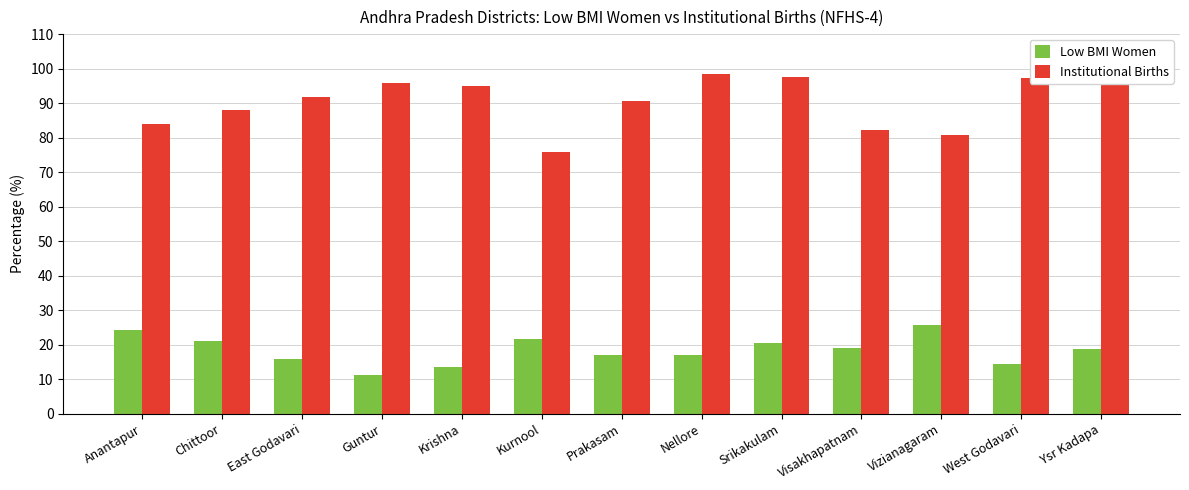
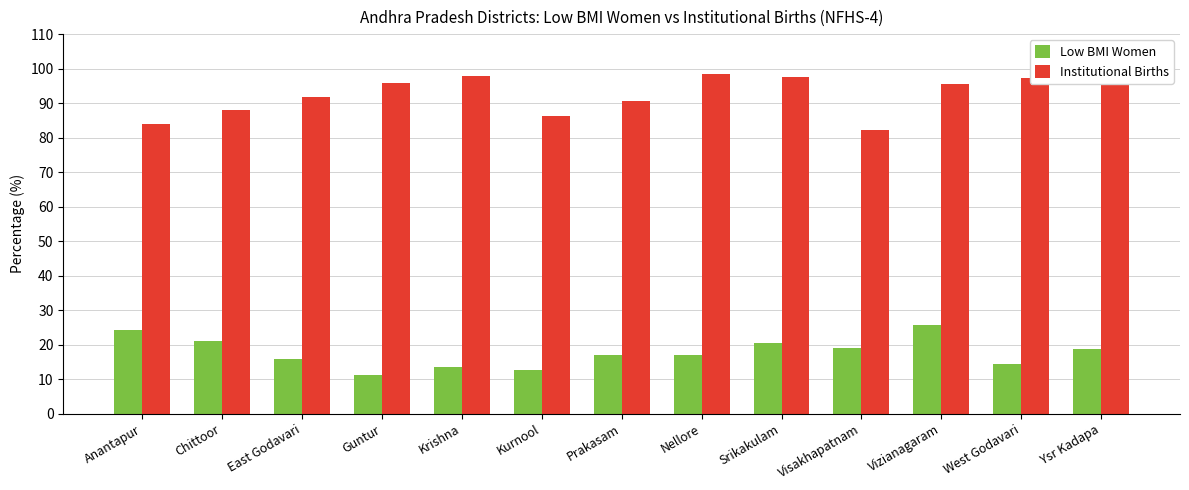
Institutional Births, Krishna: 95 -> 98
Low BMI Women, Kurnool: 22 -> 13
Institutional Births, Kurnool: 76 -> 86
Institutional Births, Vizianagaram: 81 -> 95
